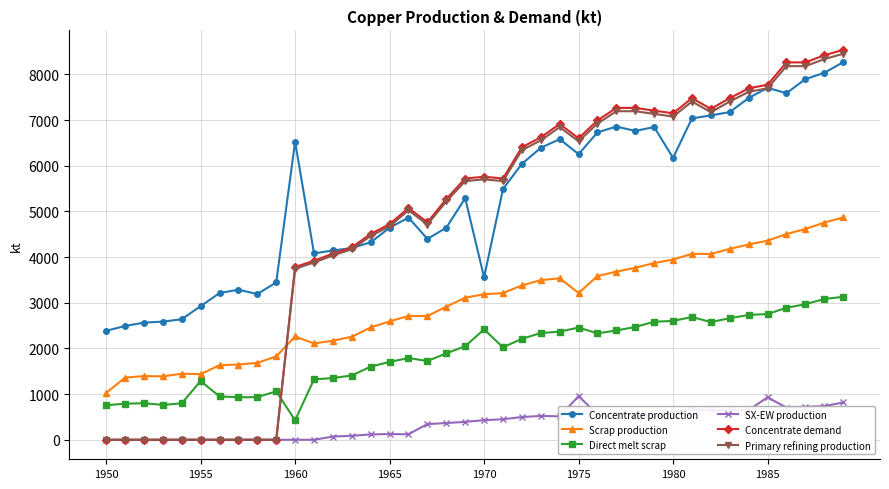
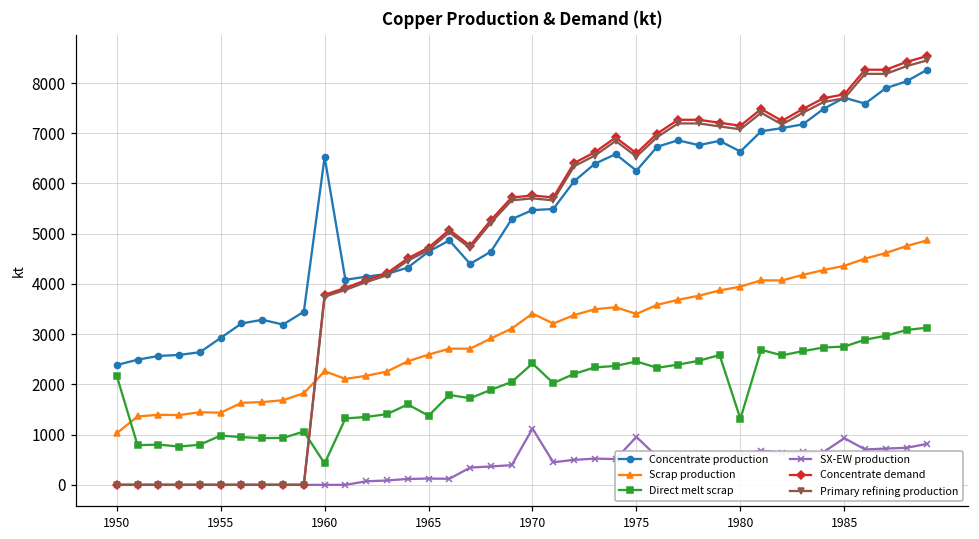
Direct melt scrap, 1950: 800 -> 2200
Direct melt scrap, 1955: 1300 -> 1000
Direct melt scrap, 1965: 1700 -> 1400
Concentrate production, 1970: 3600 -> 5500
Scrap production, 1970: 3200 -> 3400
SX-EW production, 1970: 400 -> 1100
Scrap production, 1975: 3200 -> 3400
Concentrate production, 1980: 6200 -> 6600
Direct melt scrap, 1980: 2600 -> 1300
